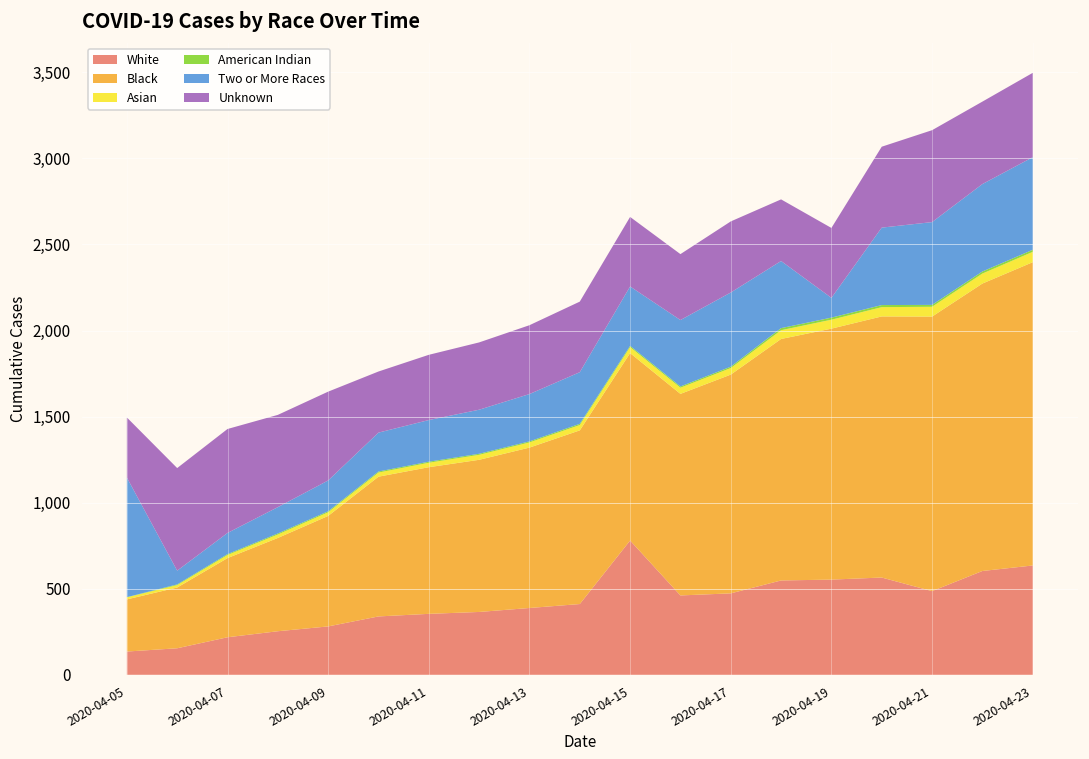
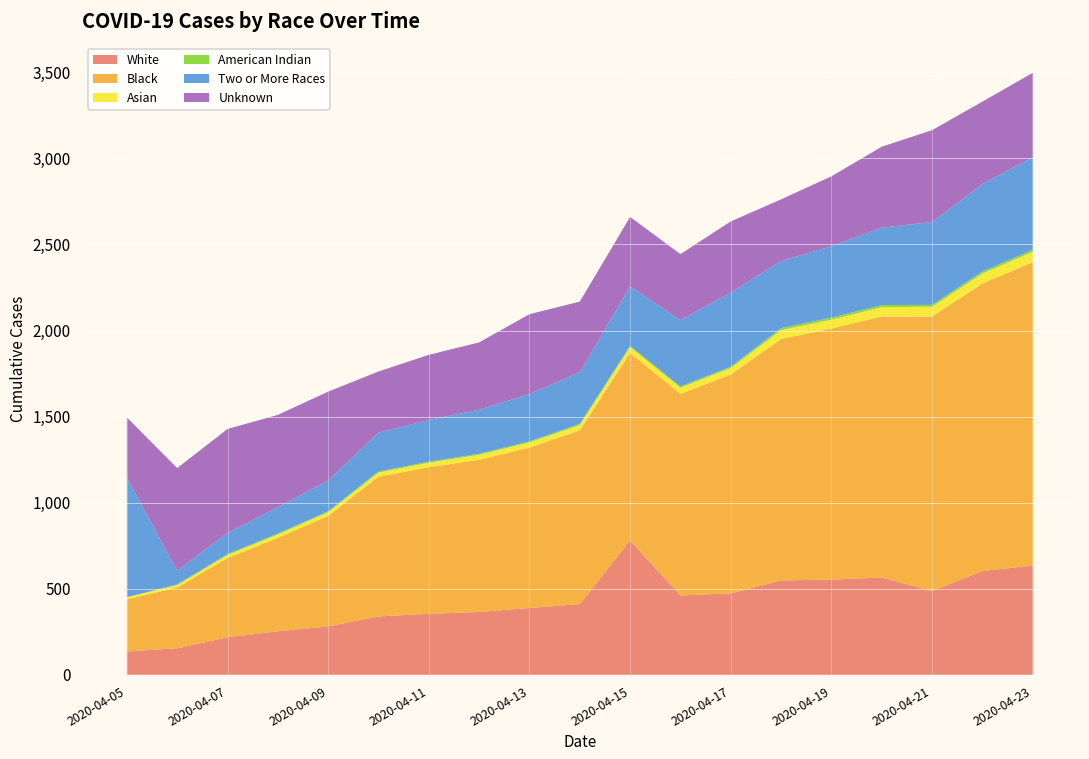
Unknown, 2020-04-13: 400 -> 460
Two or More Races, 2020-04-19: 120 -> 420
